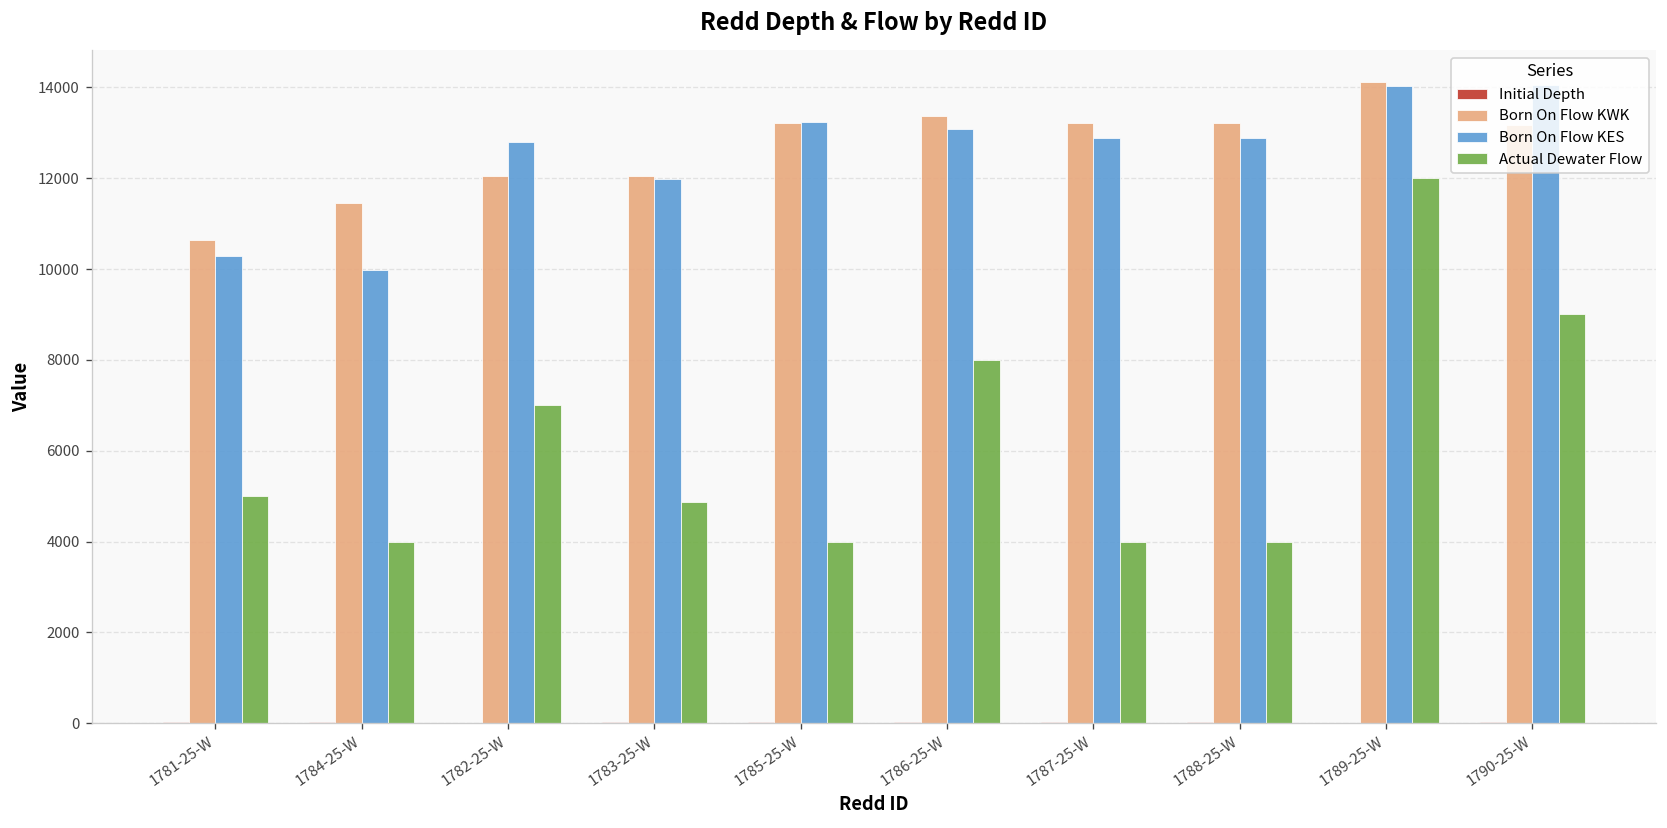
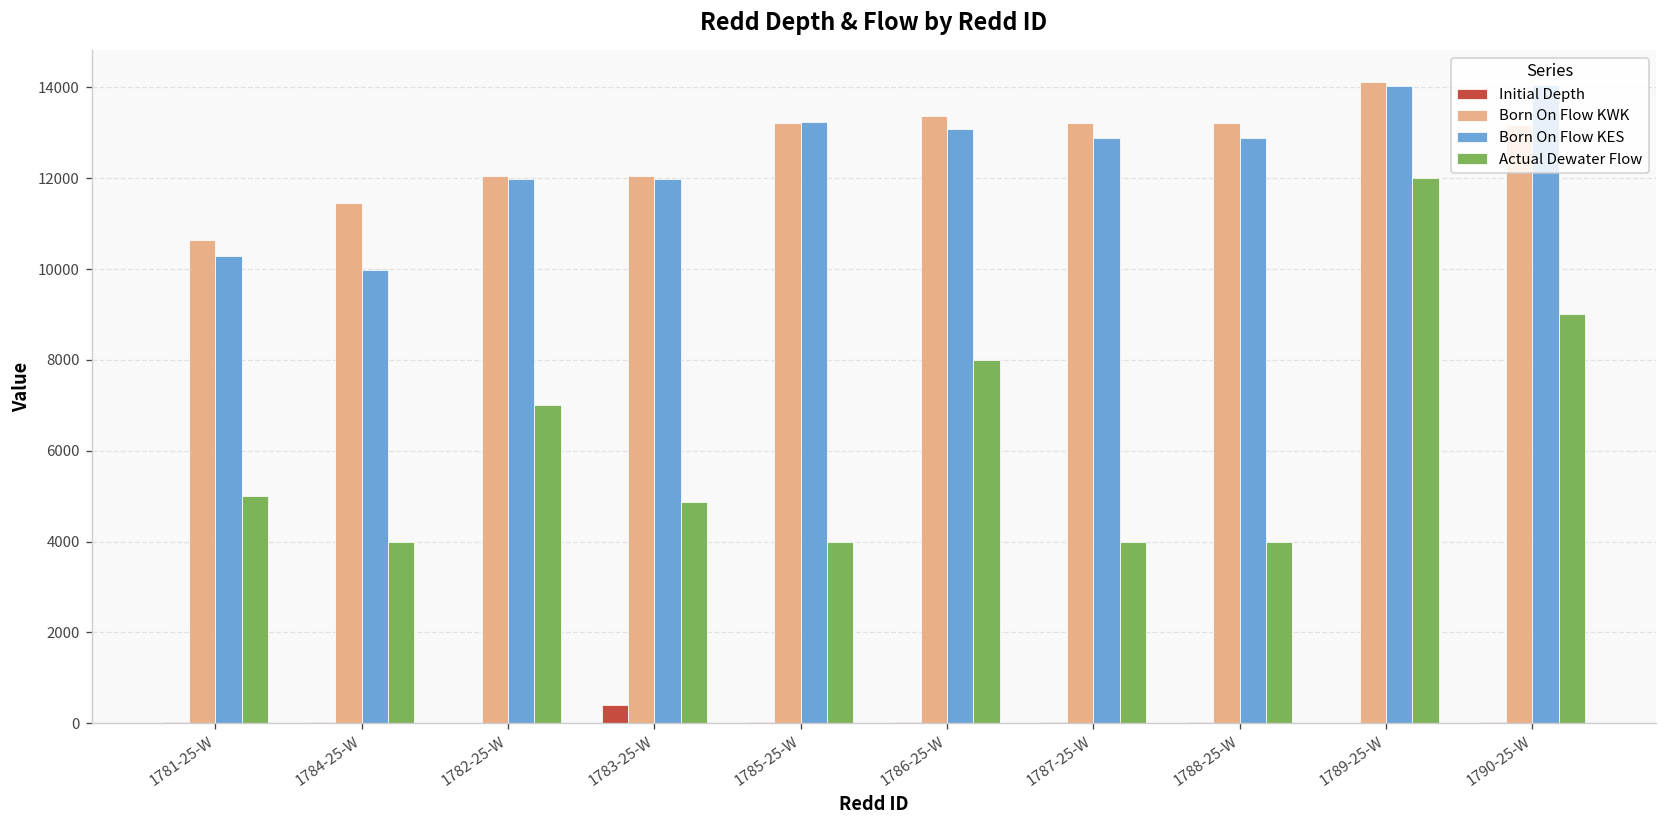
Born On Flow KES, 1782-25-W: 12800 -> 12000
Initial Depth, 1783-25-W: 0 -> 400
